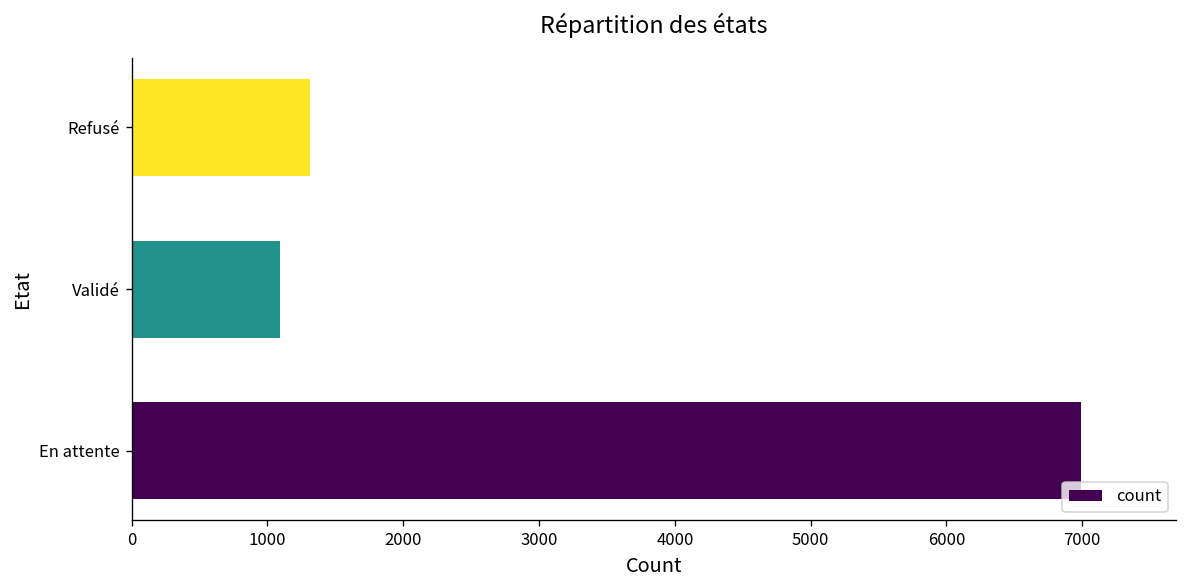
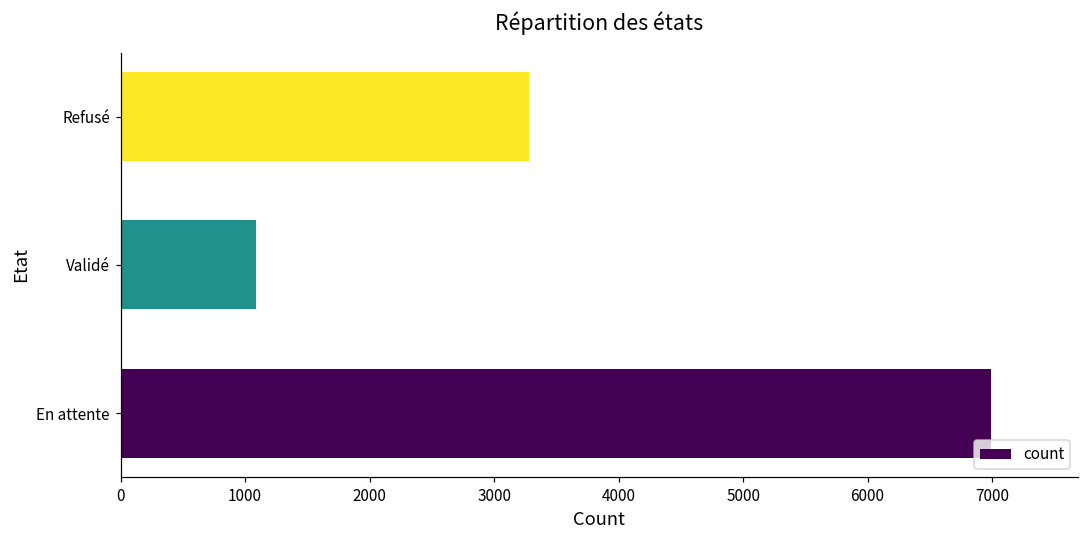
Refusé: 1310 -> 3280
